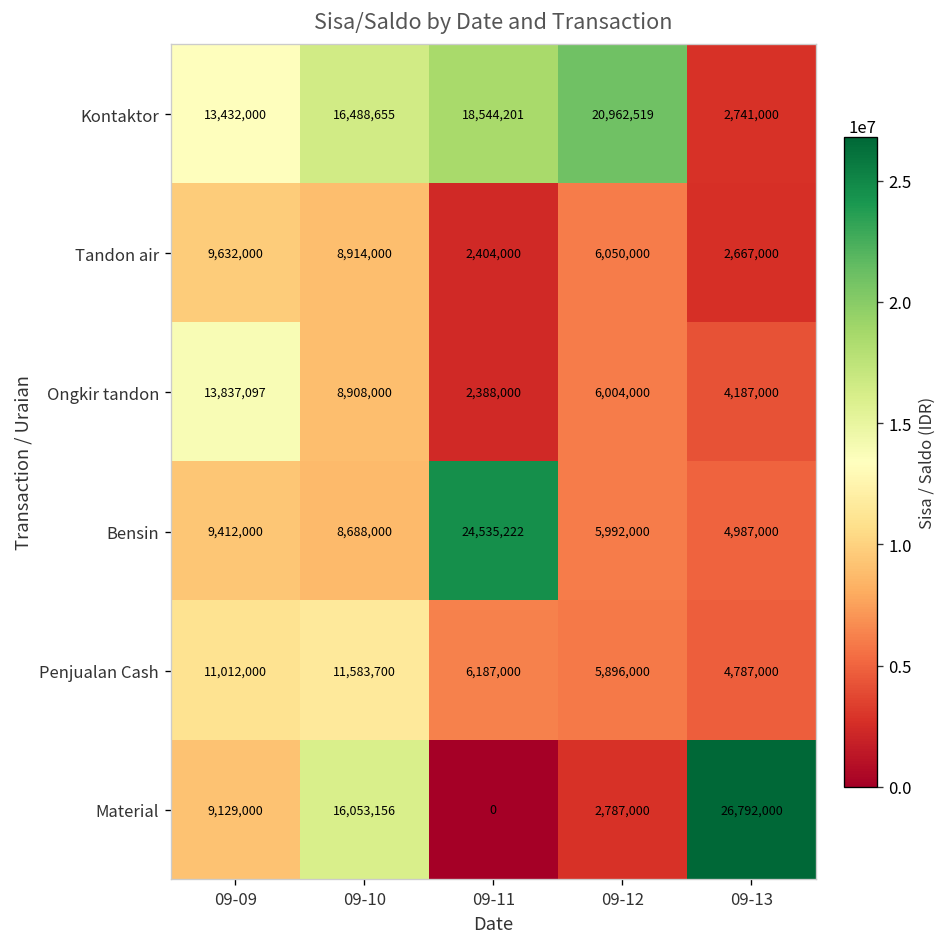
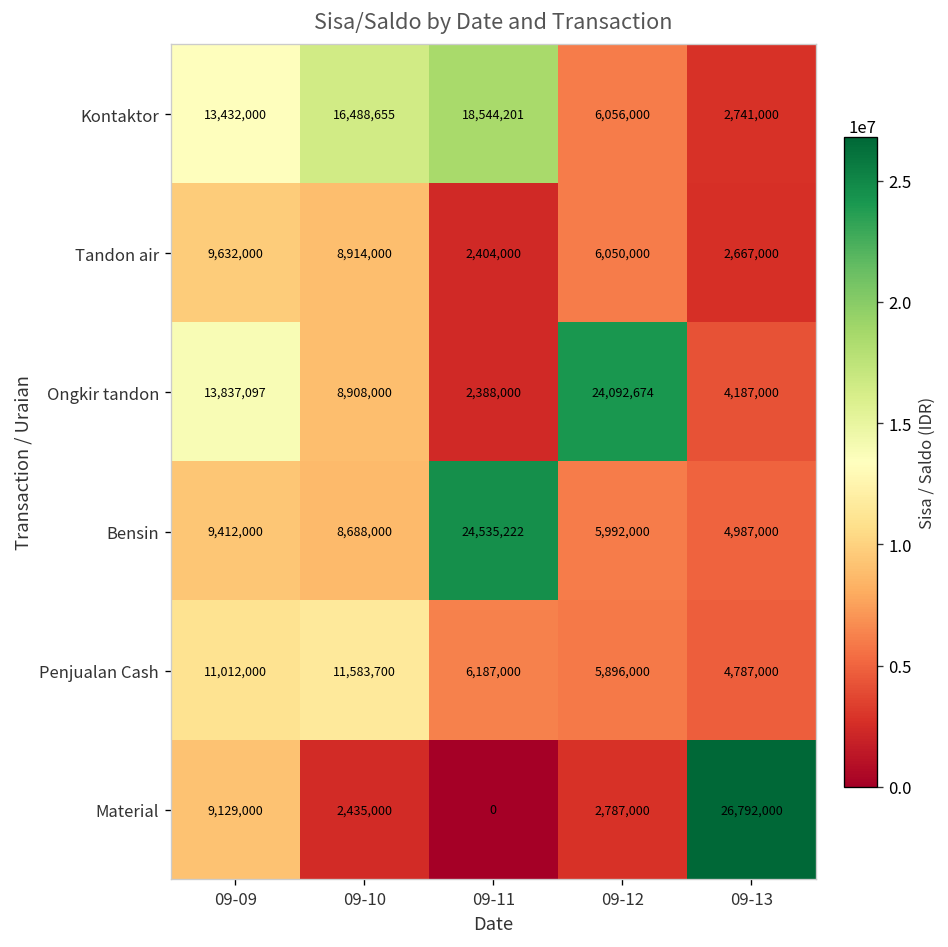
Kontaktor, 09-12: 20,962,519 -> 6,056,000
Ongkir tandon, 09-12: 6,004,000 -> 24,092,674
Material, 09-10: 16,053,156 -> 2,435,000
